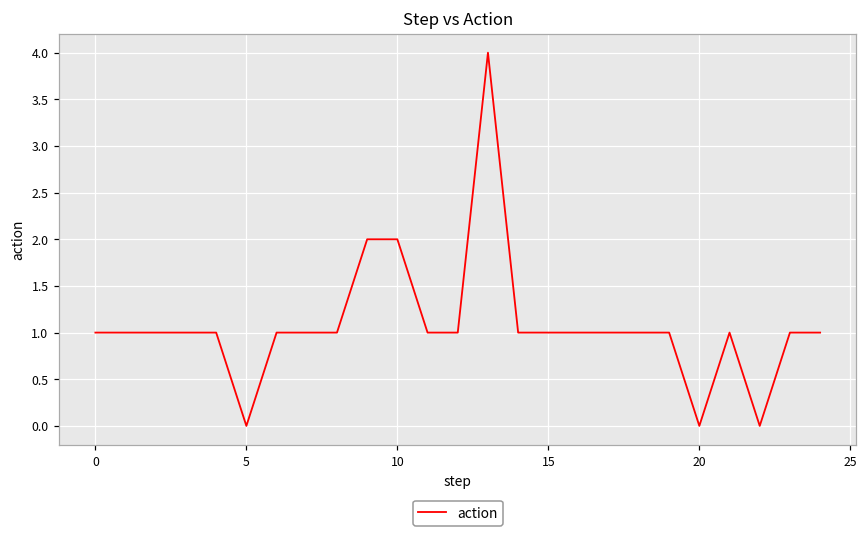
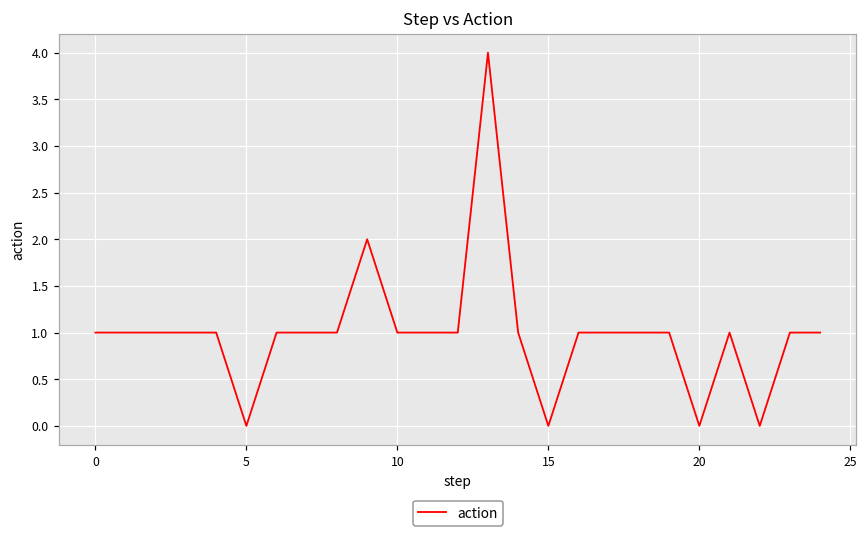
10: 2 -> 1
15: 1 -> 0
